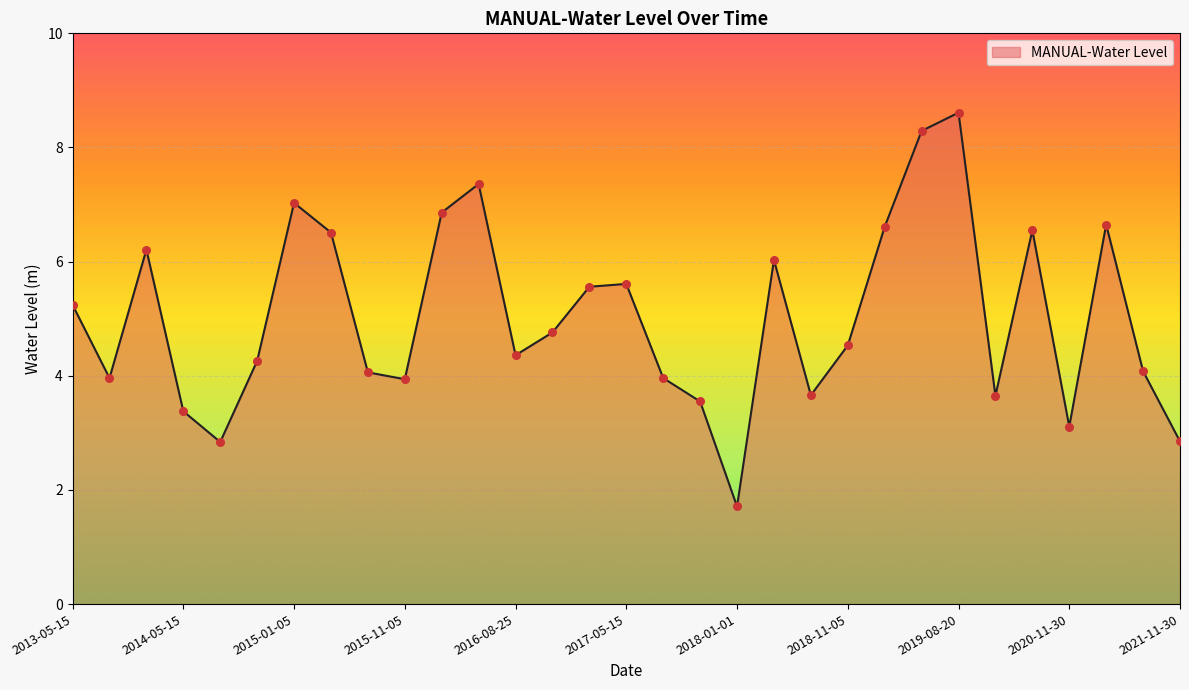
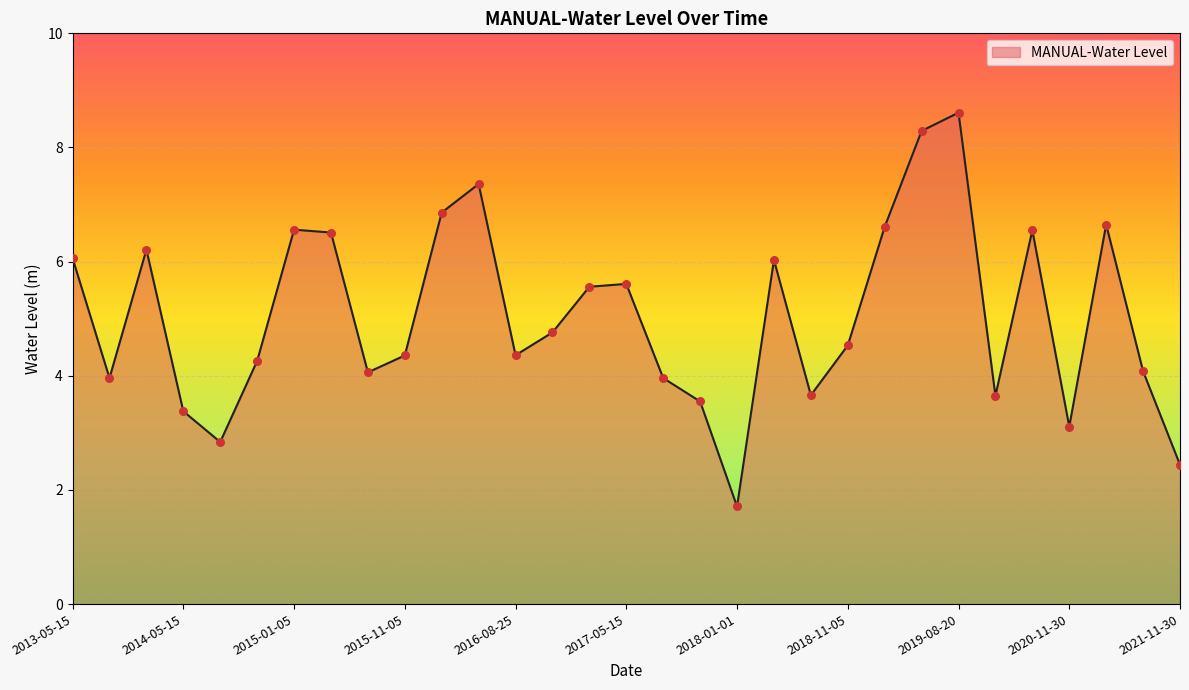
2013-05-15: 5.2 -> 6.1
2015-01-05: 7.0 -> 6.6
2015-11-05: 3.9 -> 4.4
2021-11-30: 2.8 -> 2.4
